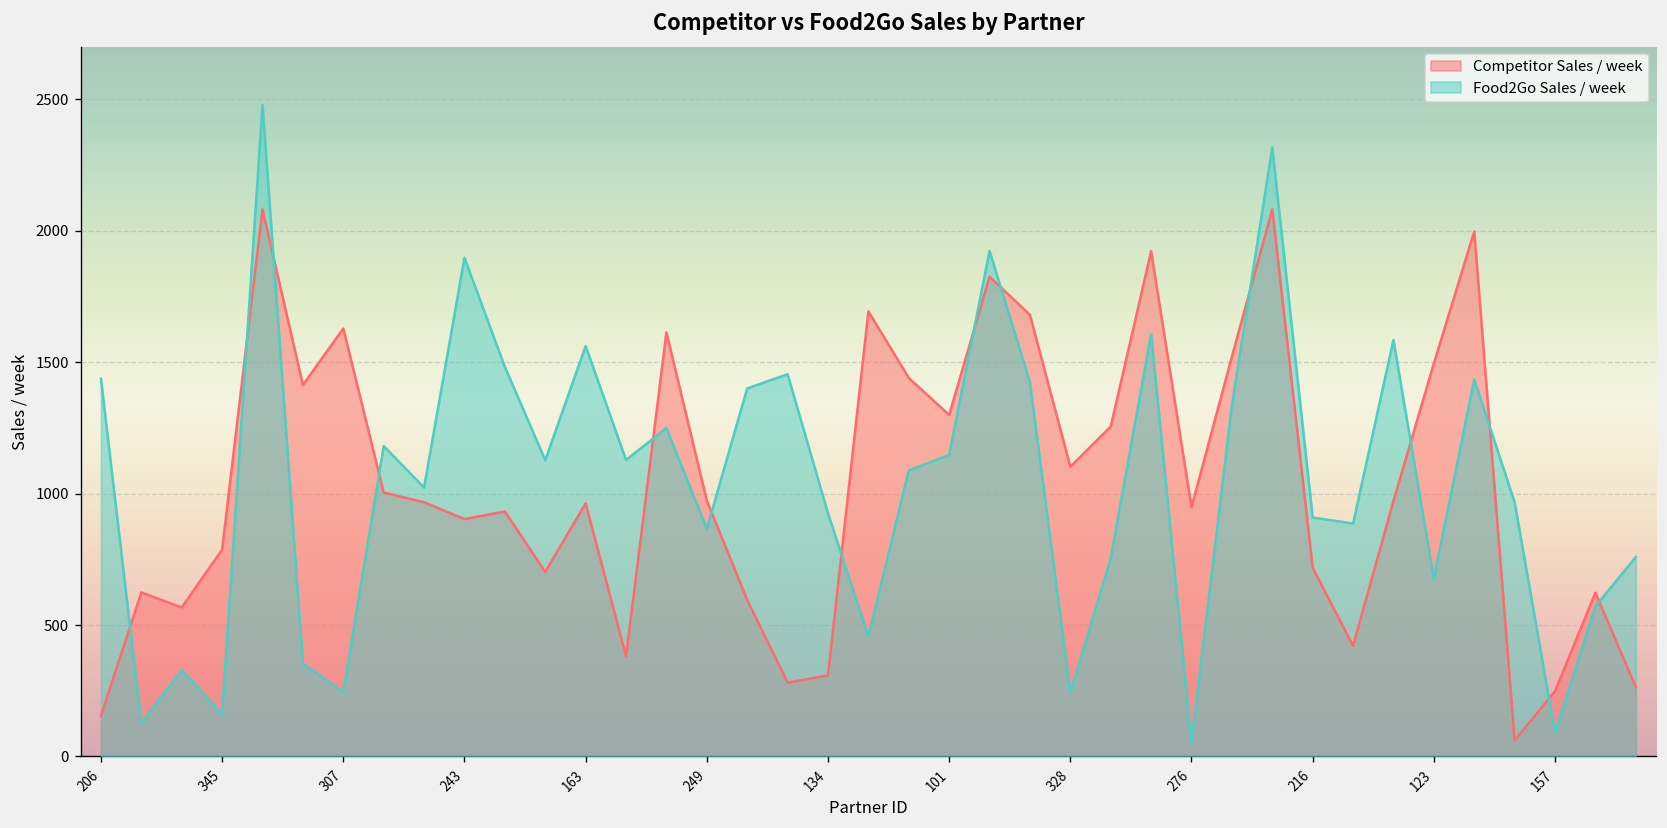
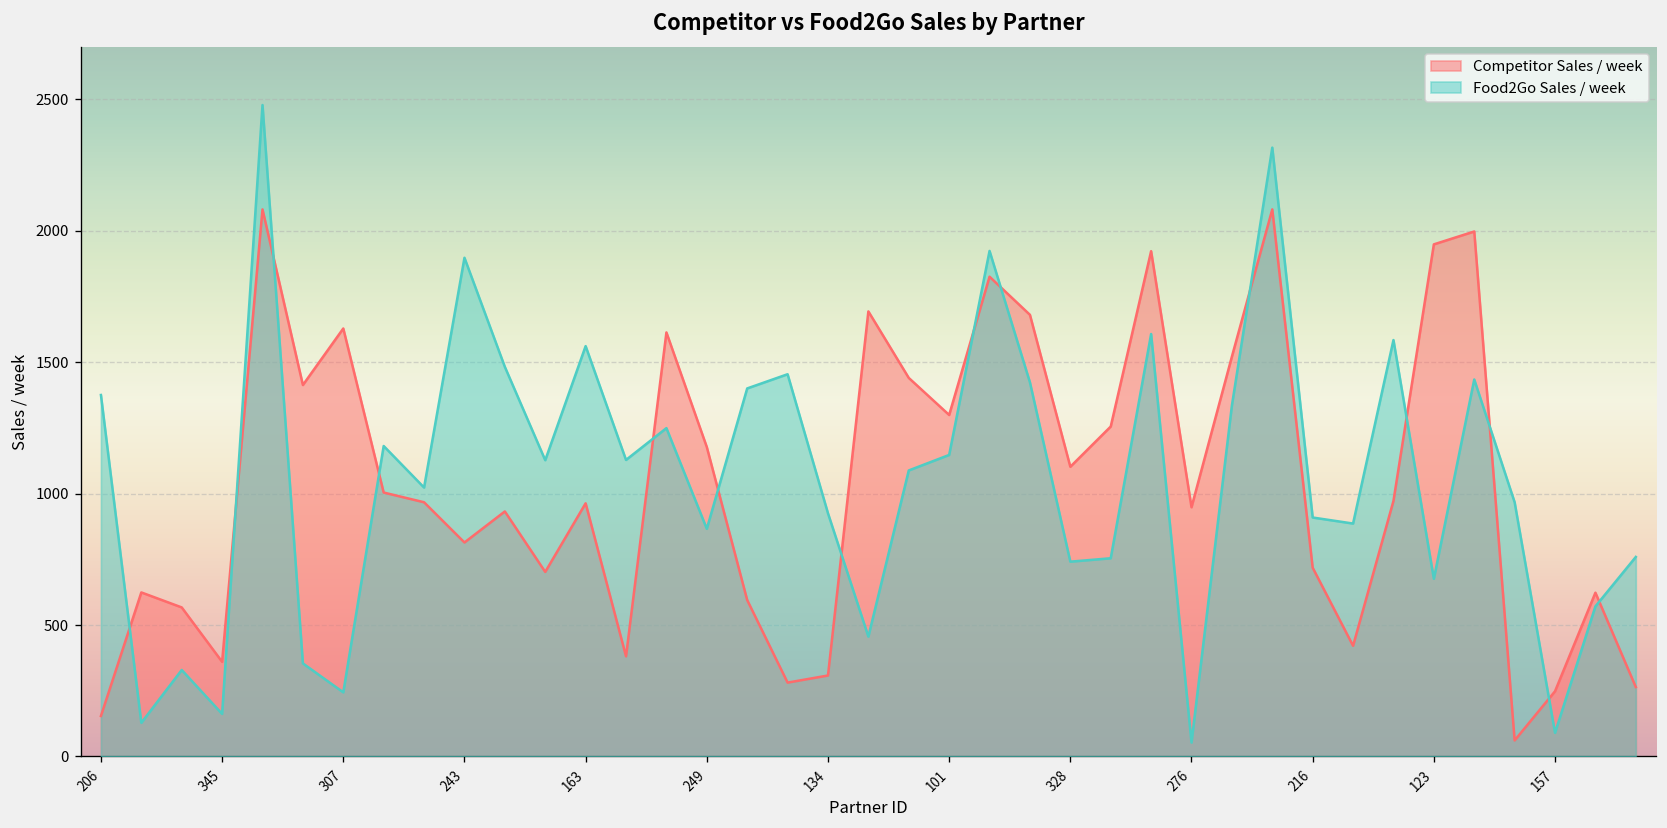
Food2Go Sales / week, 206: 1440 -> 1380
Competitor Sales / week, 345: 790 -> 360
Competitor Sales / week, 243: 900 -> 810
Competitor Sales / week, 249: 970 -> 1180
Food2Go Sales / week, 328: 240 -> 740
Competitor Sales / week, 123: 1500 -> 1950
